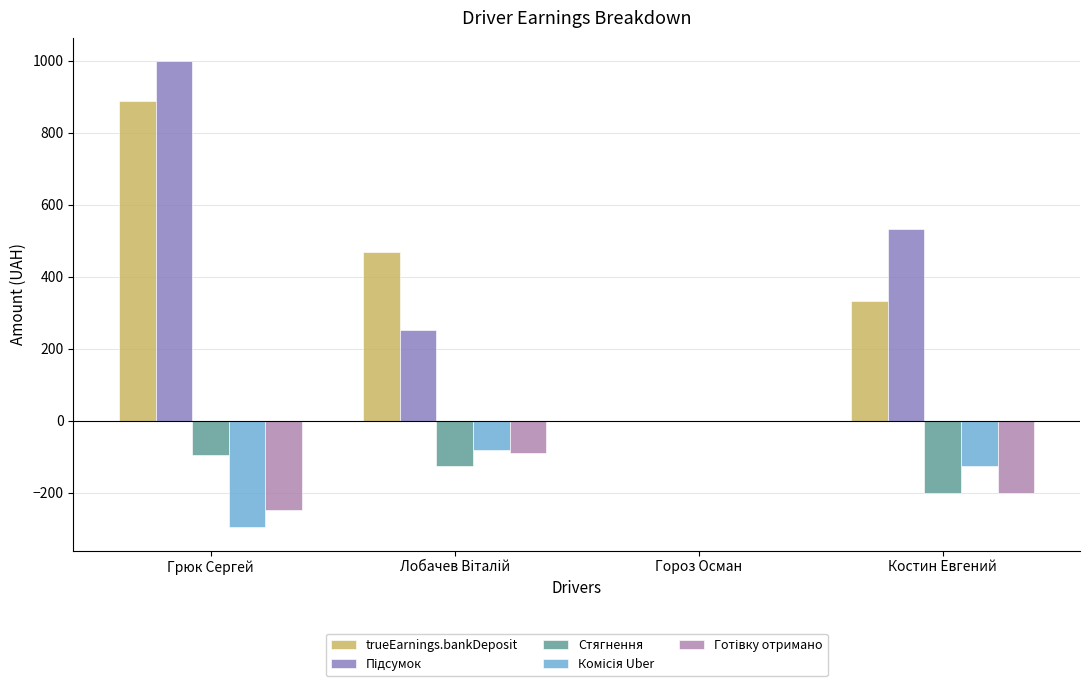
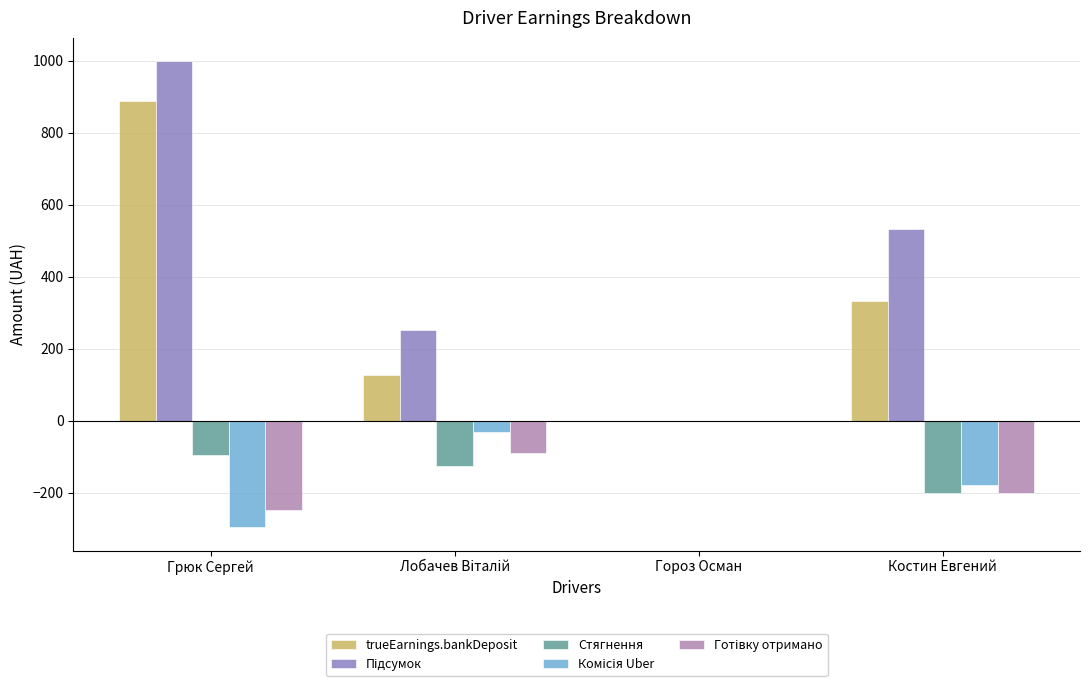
trueEarnings.bankDeposit, Лобачев Віталій: 470 -> 130
Комісія Uber, Лобачев Віталій: -80 -> -30
Комісія Uber, Костин Евгений: -130 -> -180
